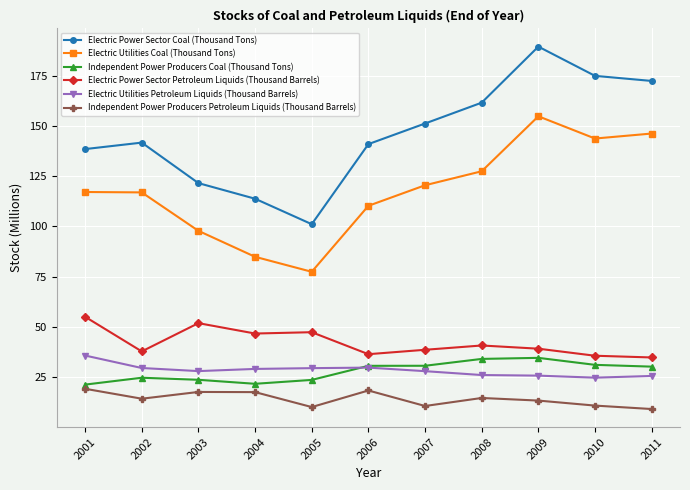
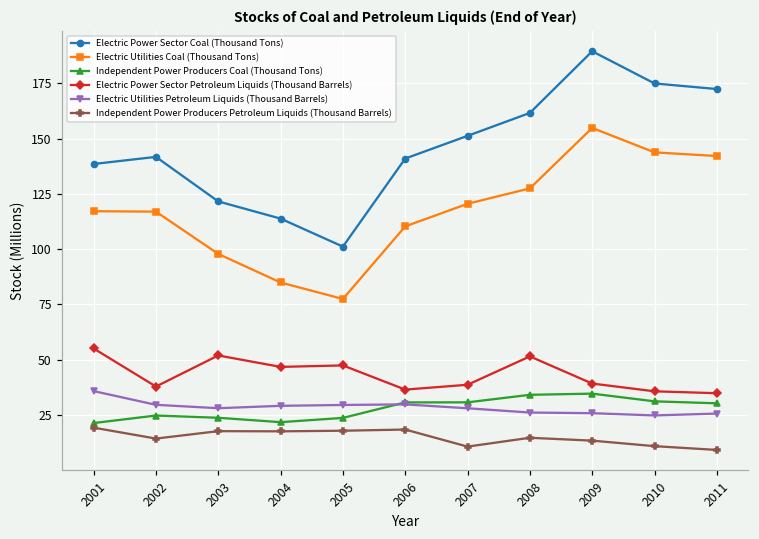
Independent Power Producers Petroleum Liquids (Thousand Barrels), 2005: 10 -> 18
Electric Power Sector Petroleum Liquids (Thousand Barrels), 2008: 41 -> 51
Electric Utilities Coal (Thousand Tons), 2011: 146 -> 142
